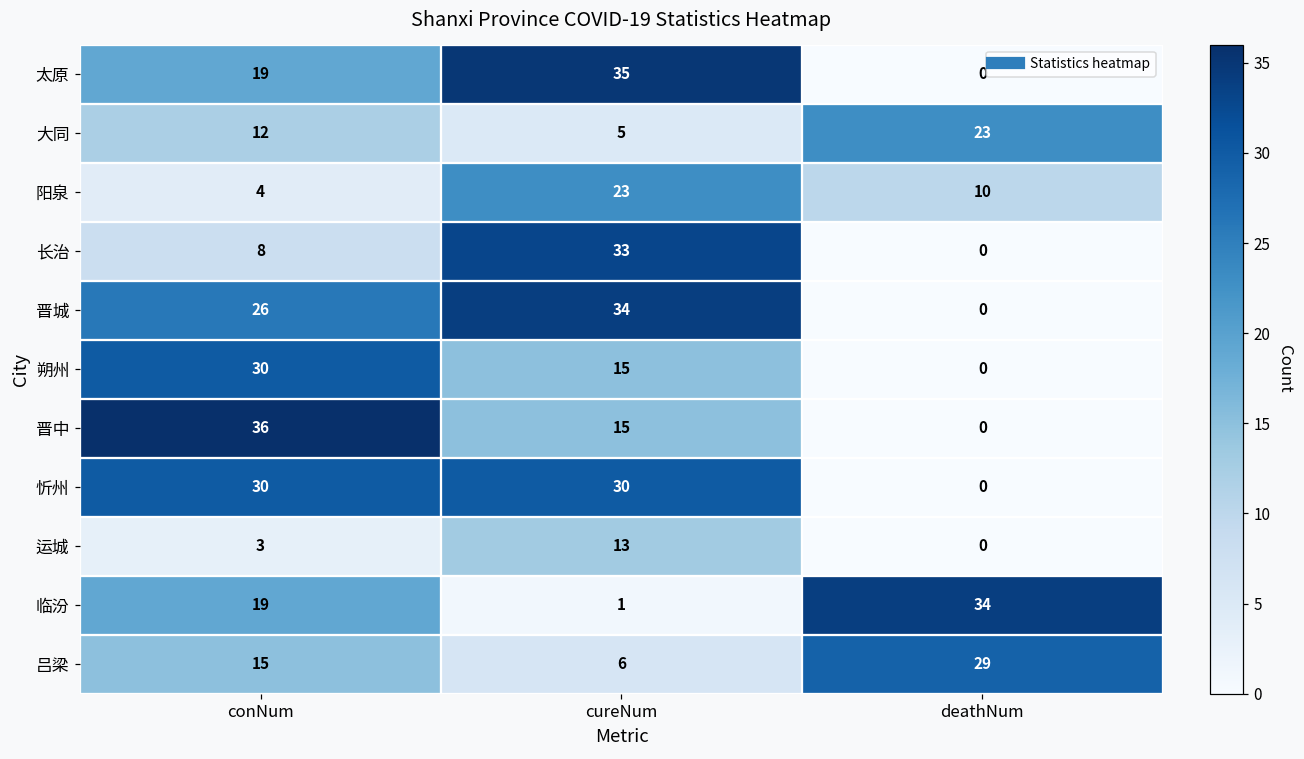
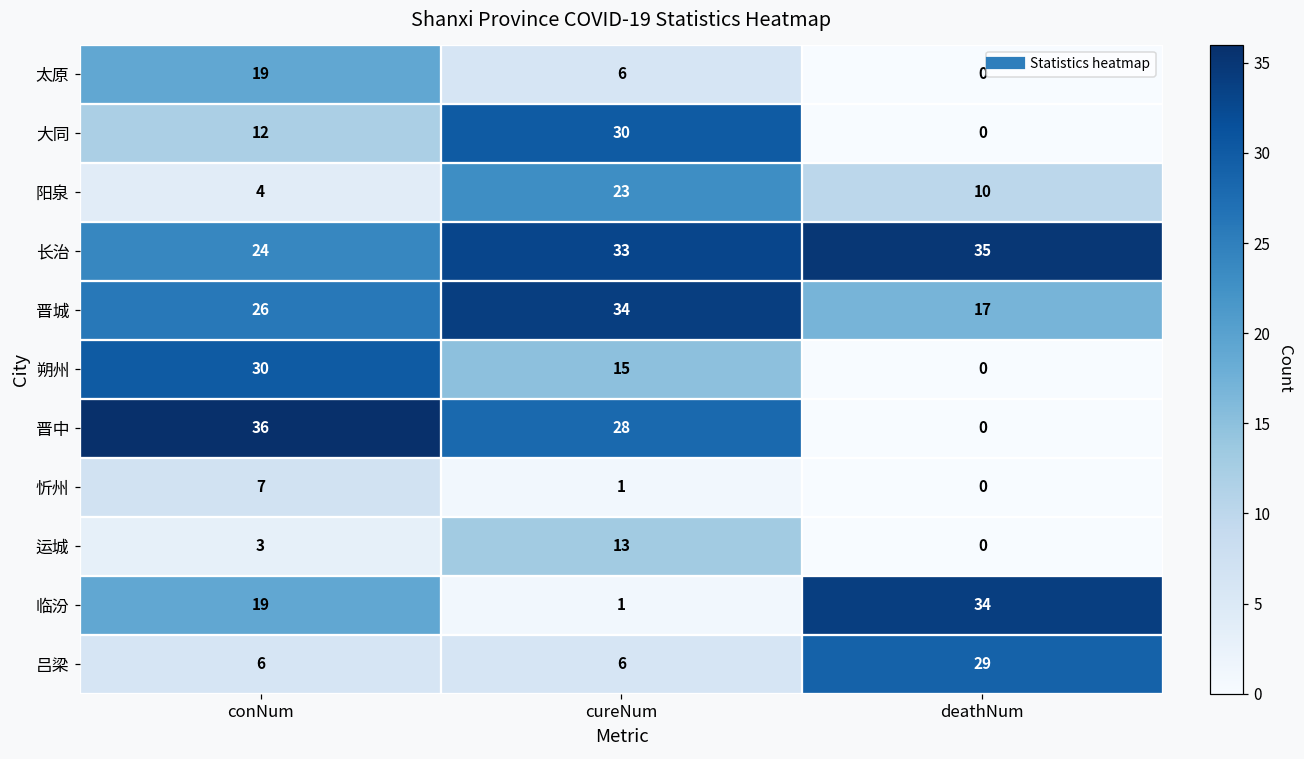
太原, cureNum: 35 -> 6
大同, cureNum: 5 -> 30
大同, deathNum: 23 -> 0
长治, conNum: 8 -> 24
长治, deathNum: 0 -> 35
晋城, deathNum: 0 -> 17
晋中, cureNum: 15 -> 28
忻州, conNum: 30 -> 7
忻州, cureNum: 30 -> 1
吕梁, conNum: 15 -> 6
